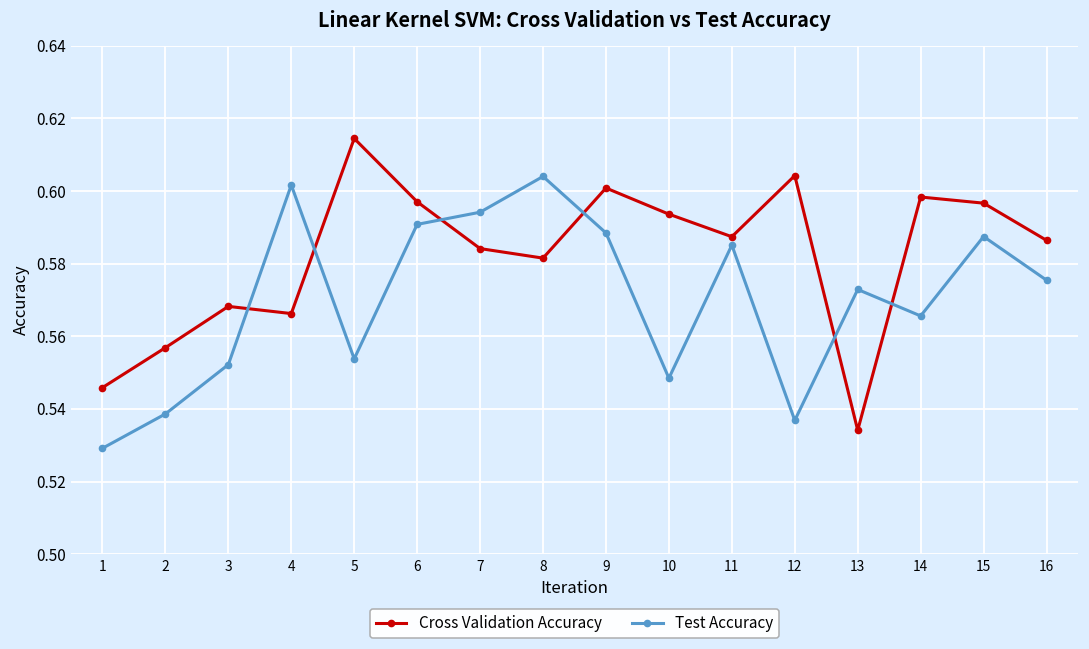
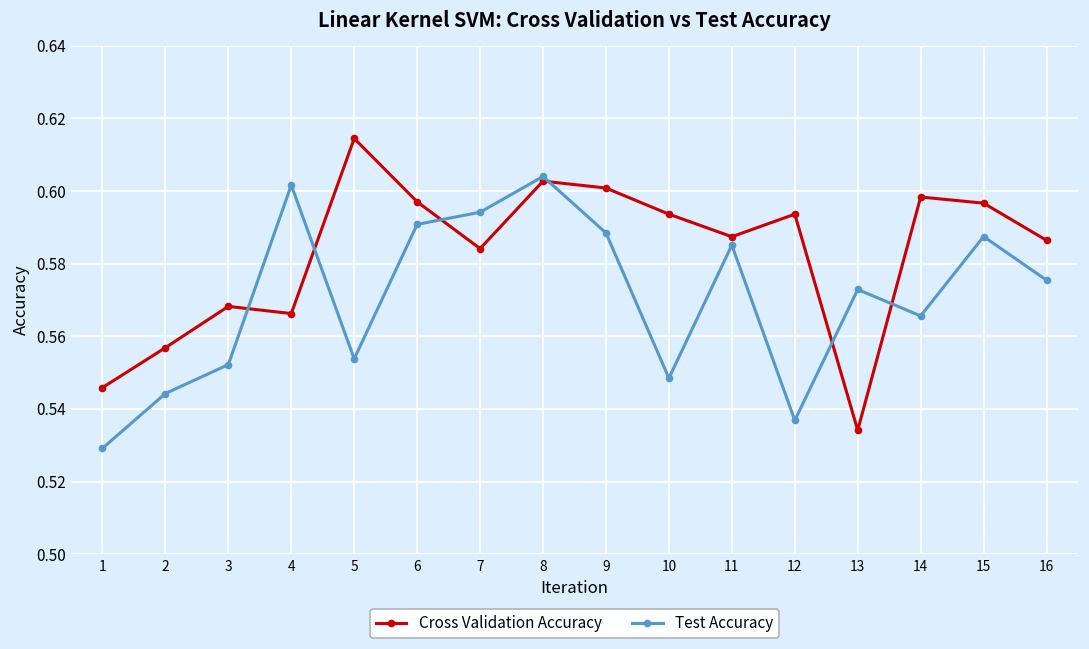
Test Accuracy, 2: 0.539 -> 0.544
Cross Validation Accuracy, 8: 0.582 -> 0.603
Cross Validation Accuracy, 12: 0.604 -> 0.594
